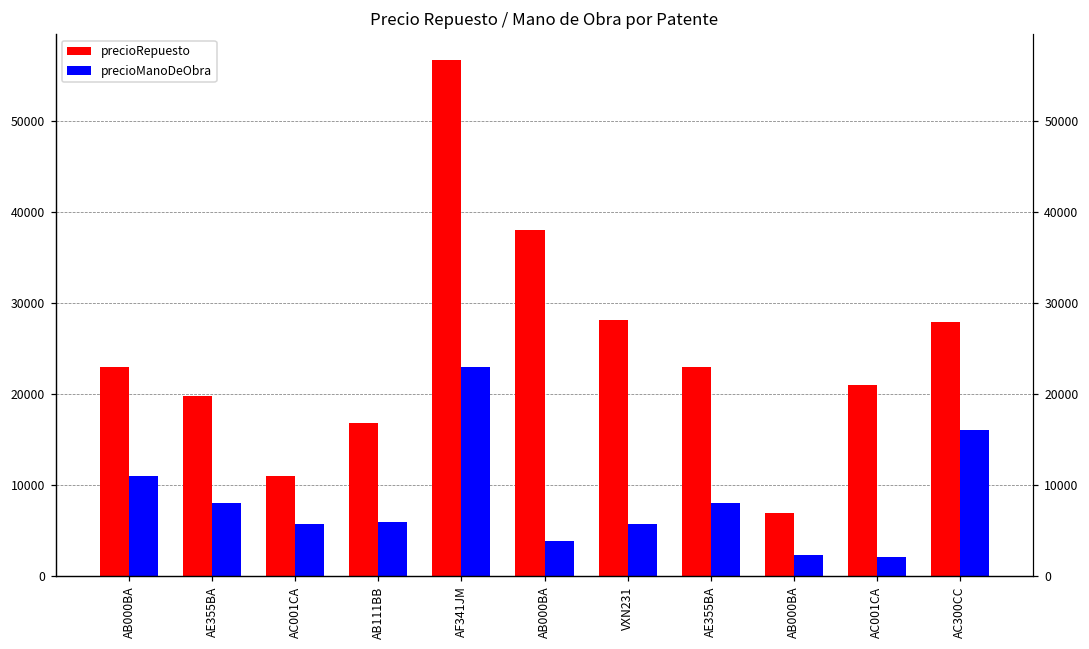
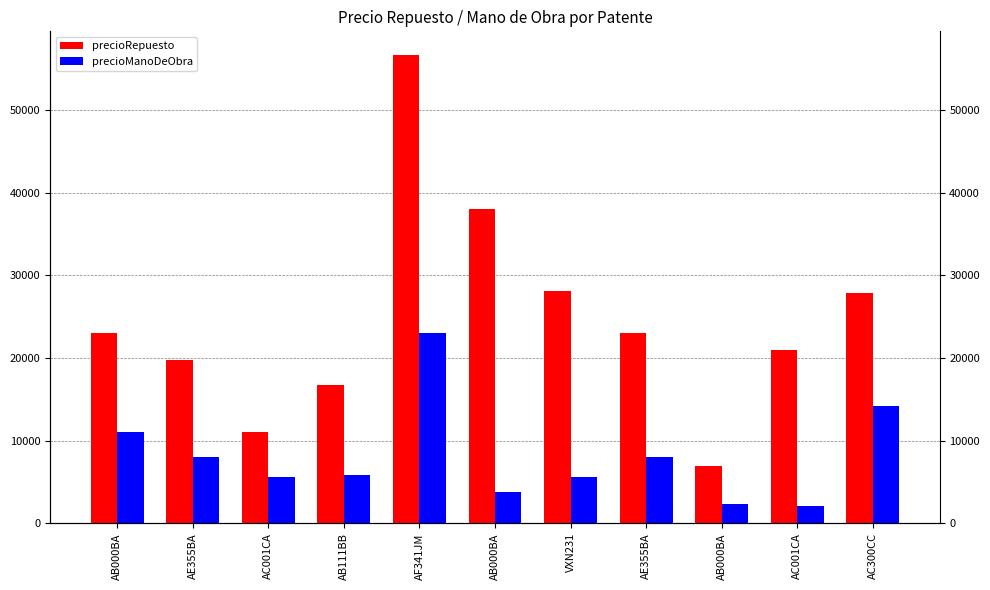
precioManoDeObra, AC300CC: 16000 -> 14000
